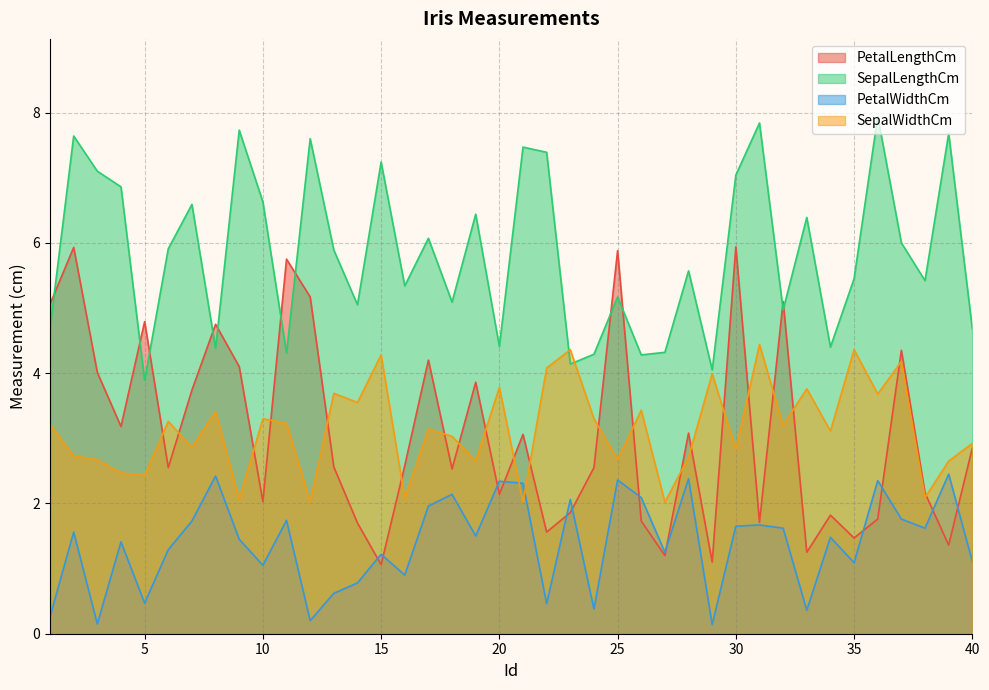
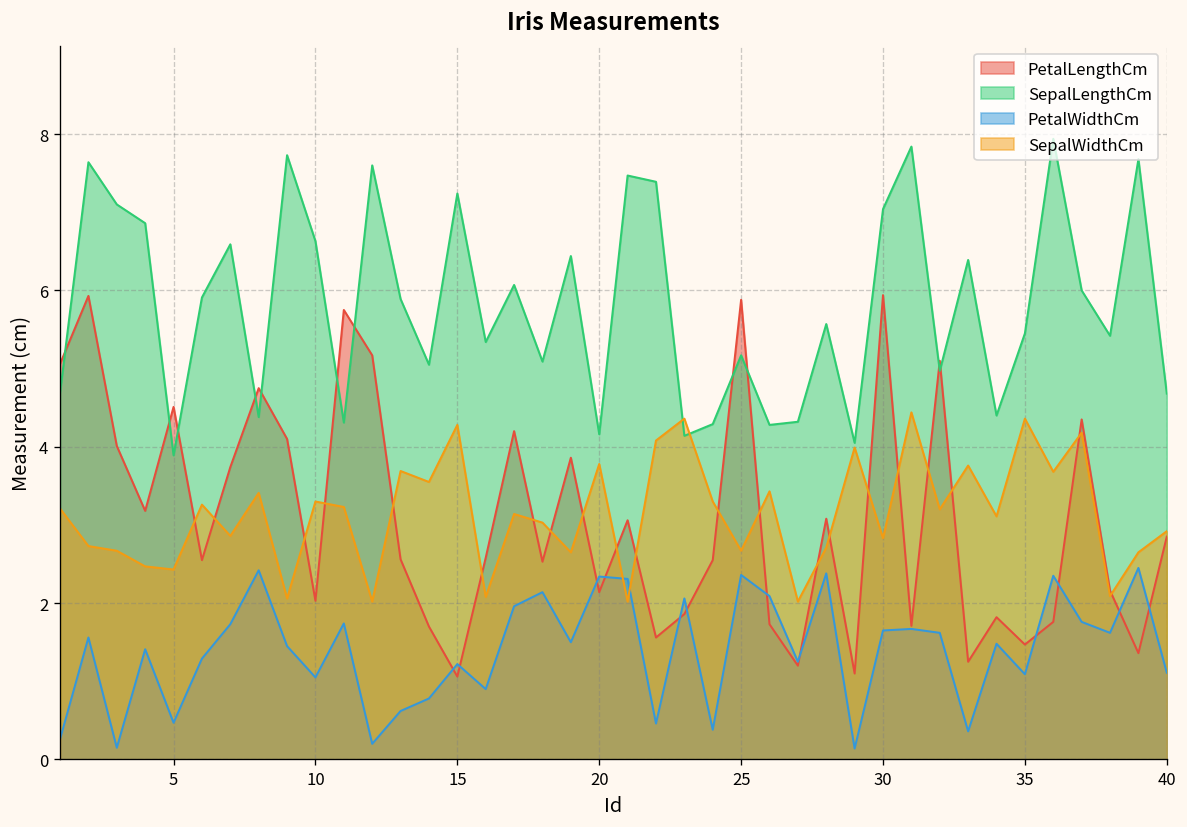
PetalLengthCm, 5: 4.8 -> 4.5
SepalLengthCm, 20: 4.4 -> 4.2
